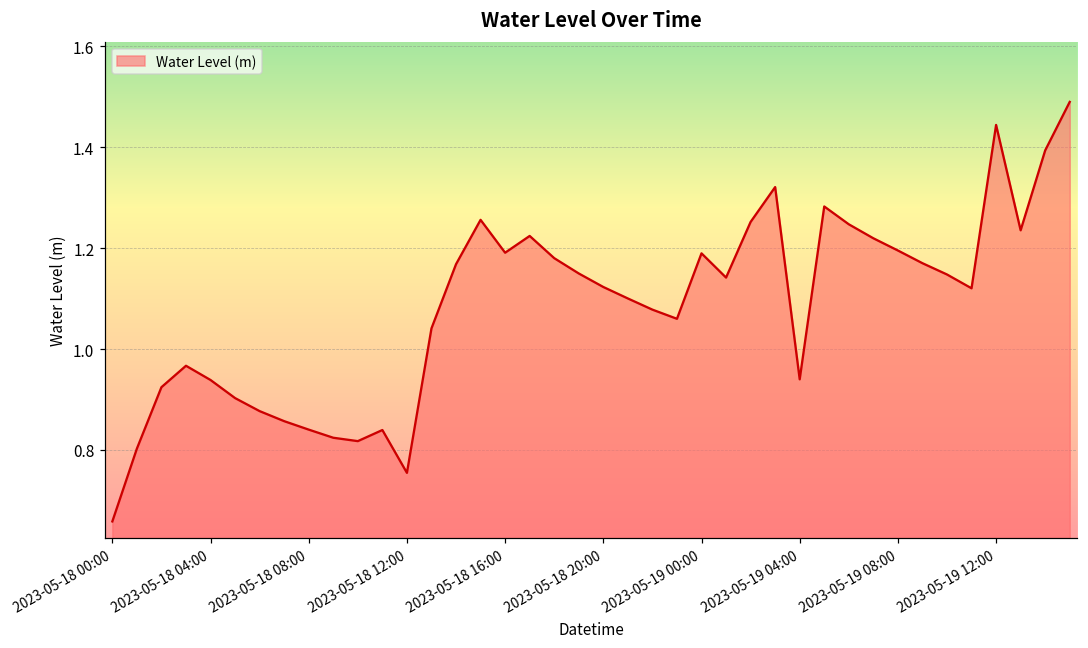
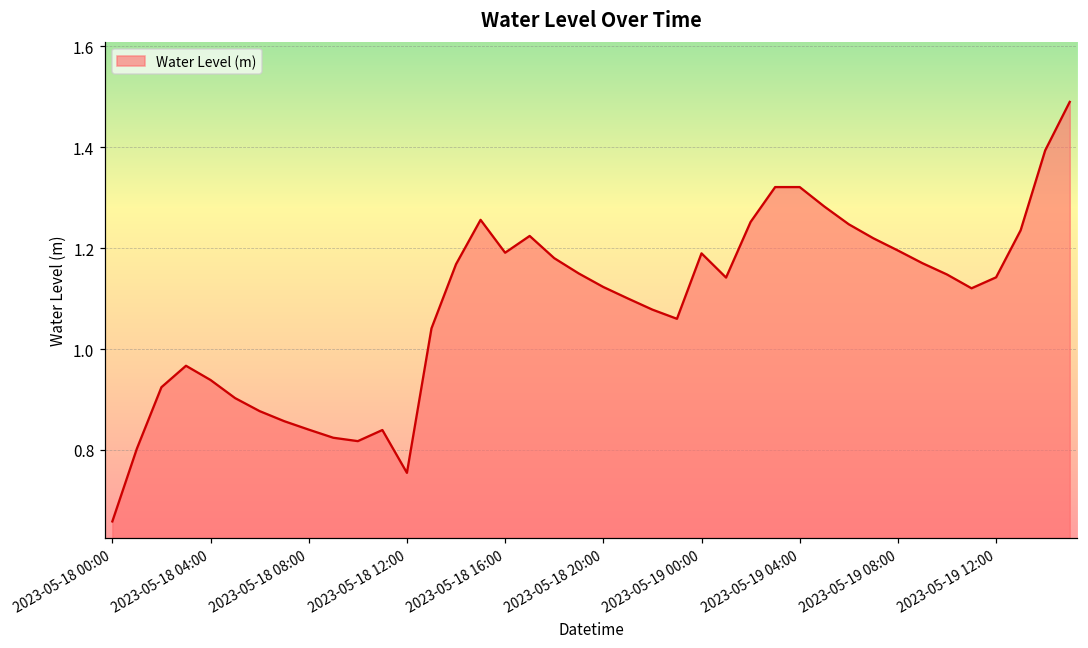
2023-05-19 04:00: 0.94 -> 1.32
2023-05-19 12:00: 1.44 -> 1.14
